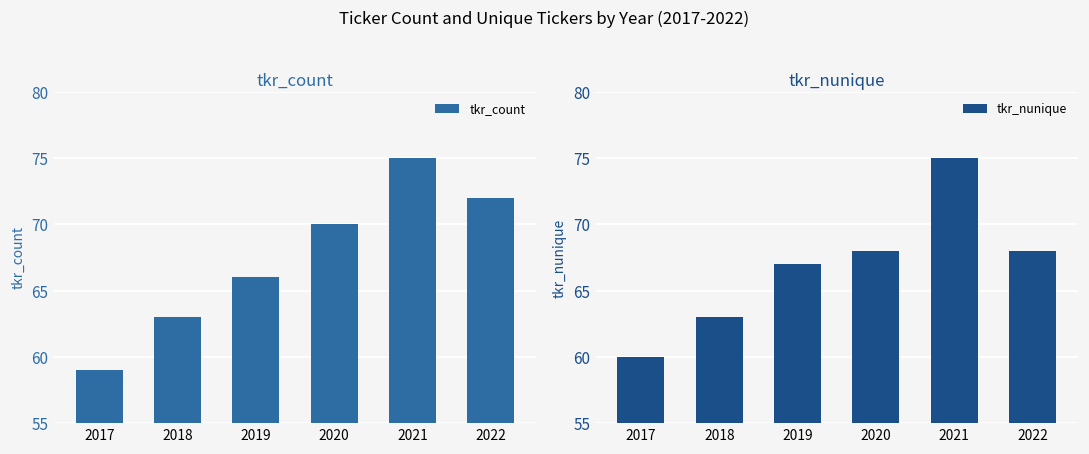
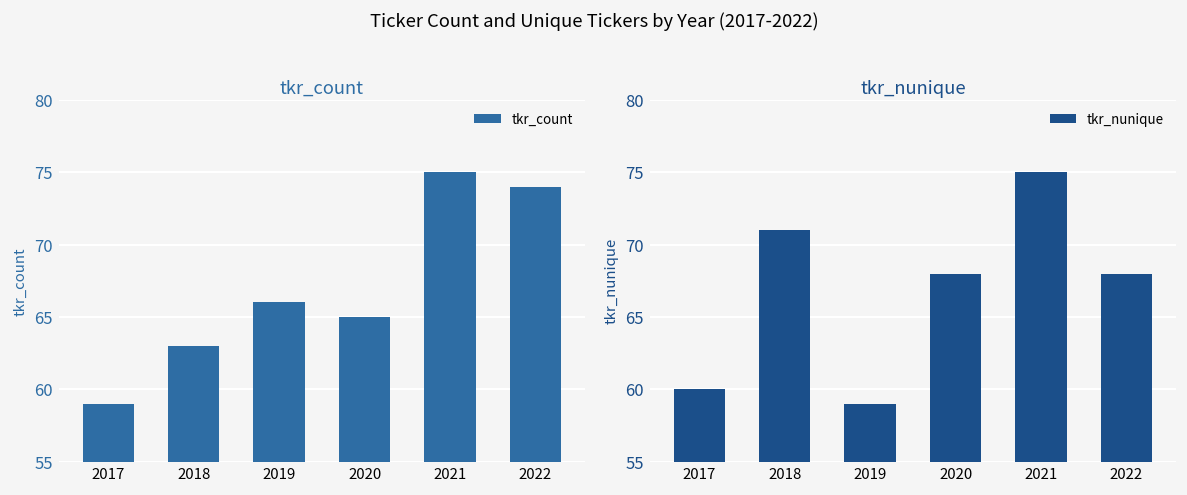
tkr_count, 2020: 70 -> 65
tkr_count, 2022: 72 -> 74
tkr_nunique, 2018: 63 -> 71
tkr_nunique, 2019: 67 -> 59
